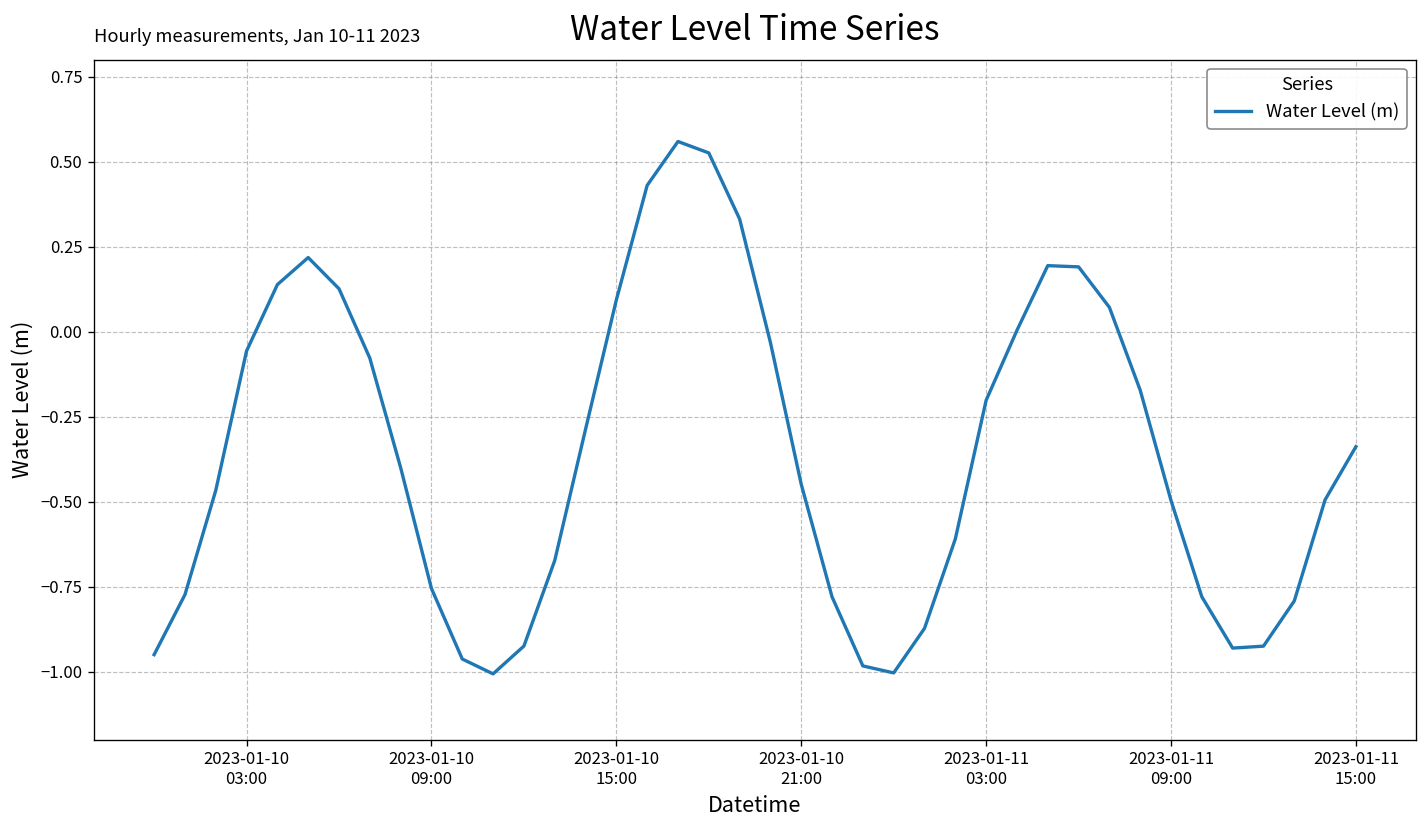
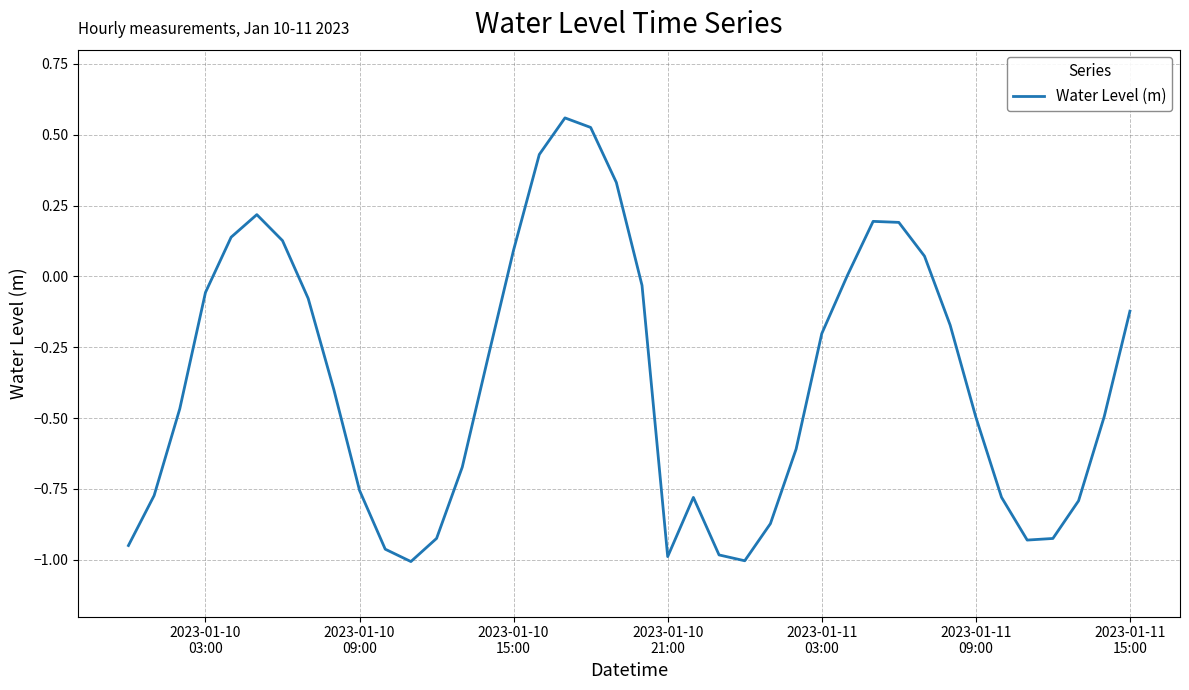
2023-01-10 21:00: -0.45 -> -0.99
2023-01-11 15:00: -0.34 -> -0.12
